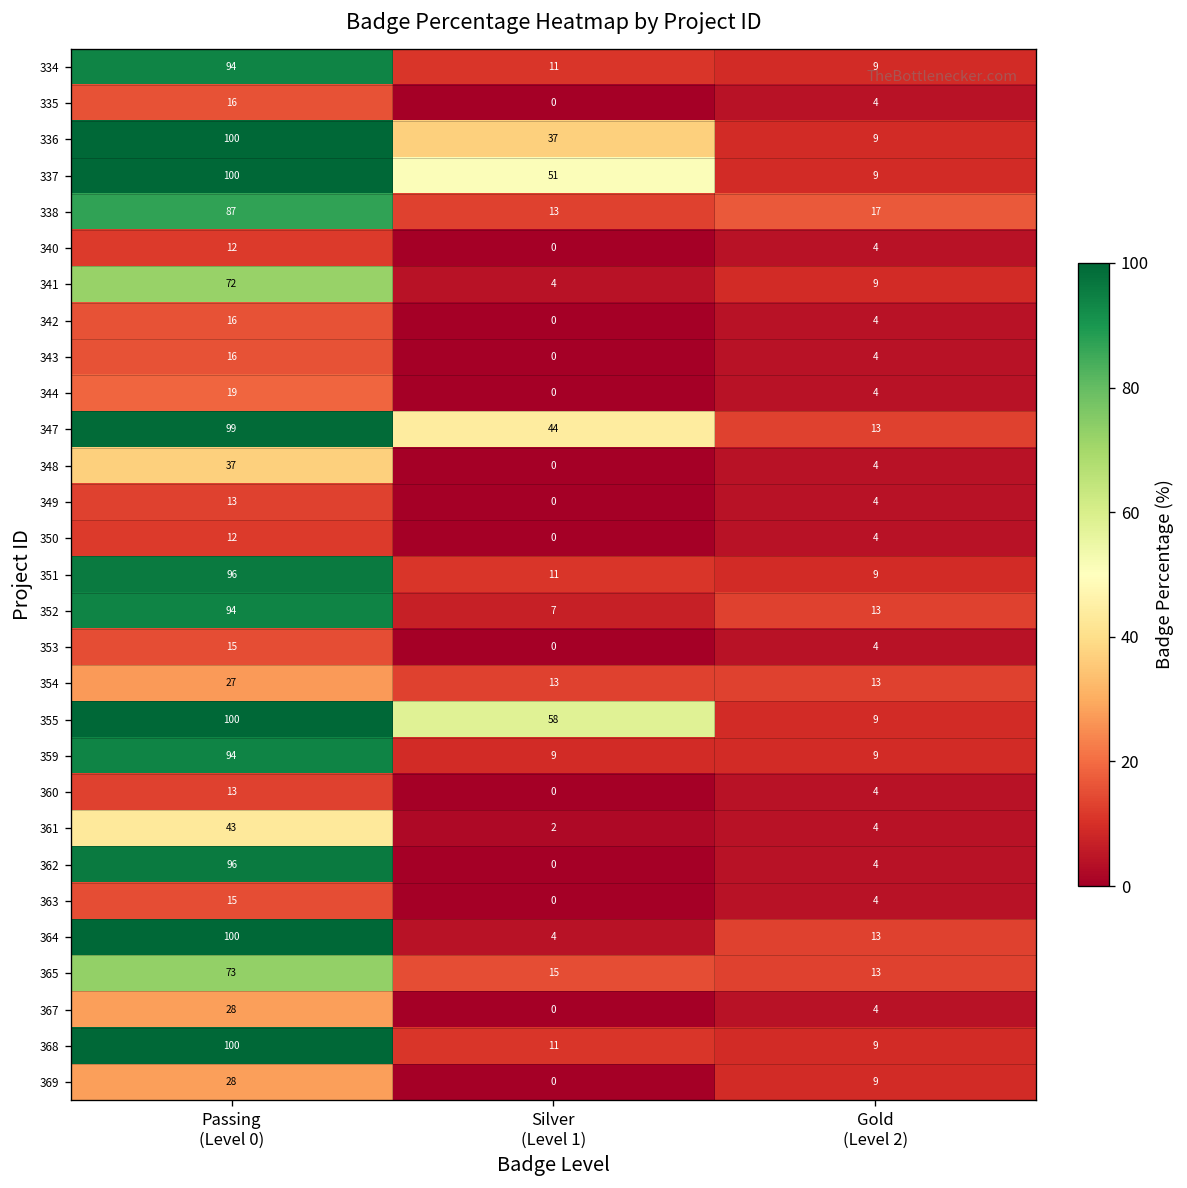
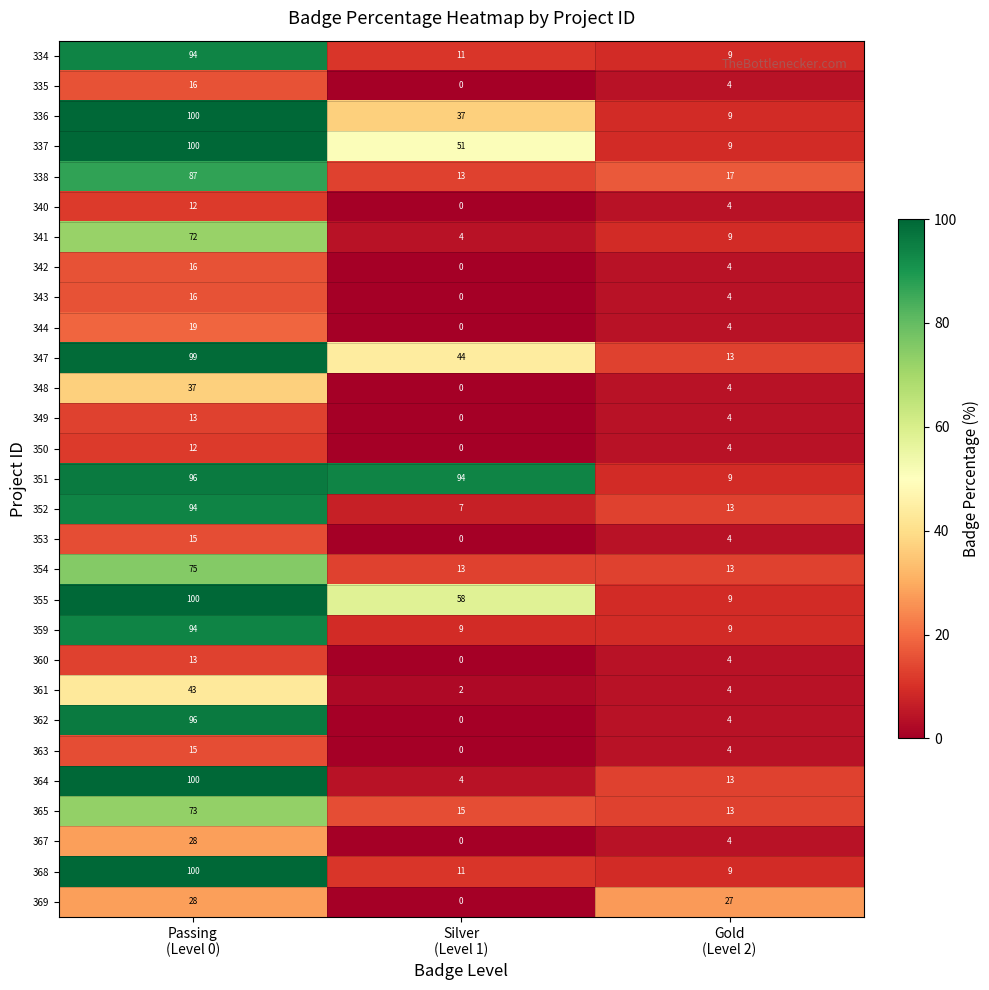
351, Silver (Level 1): 11 -> 94
354, Passing (Level 0): 27 -> 75
369, Gold (Level 2): 9 -> 27
